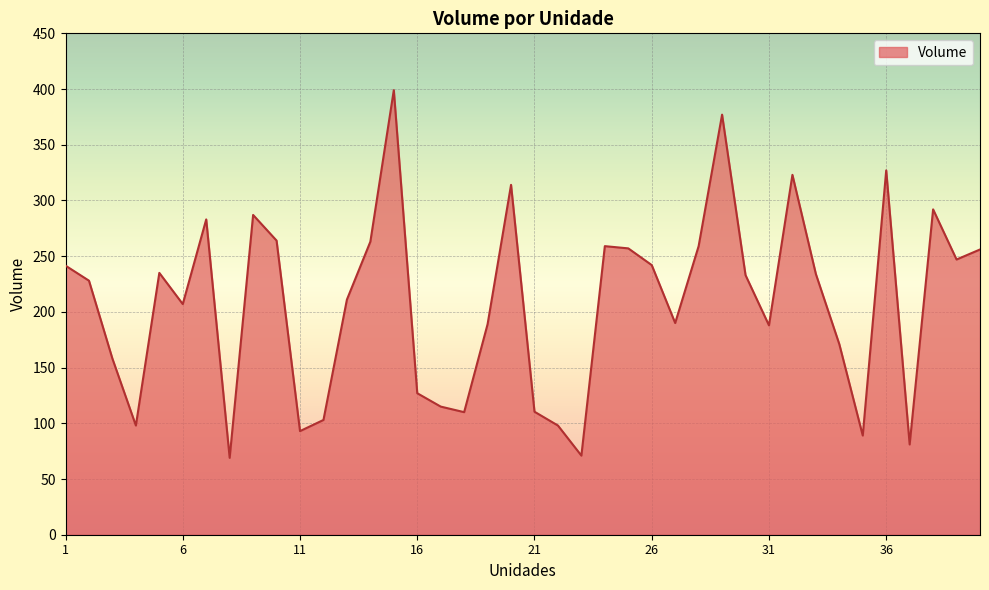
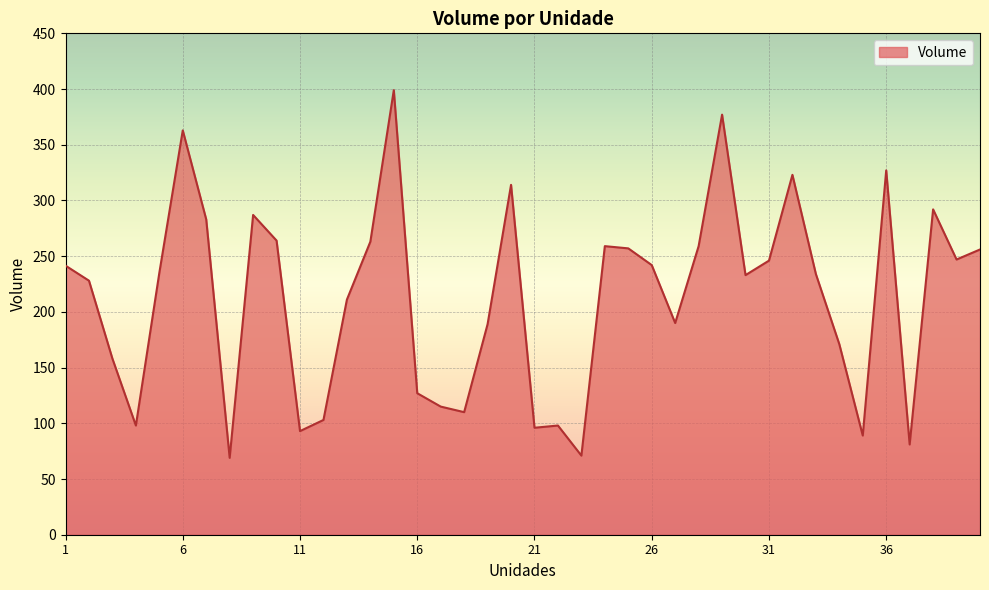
6: 207 -> 363
21: 110 -> 96
31: 188 -> 246
